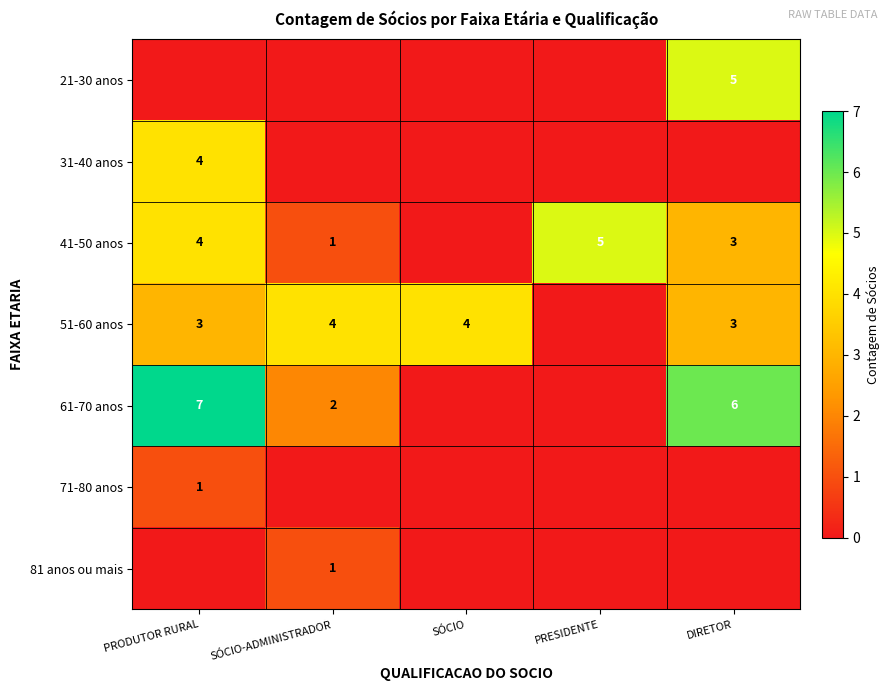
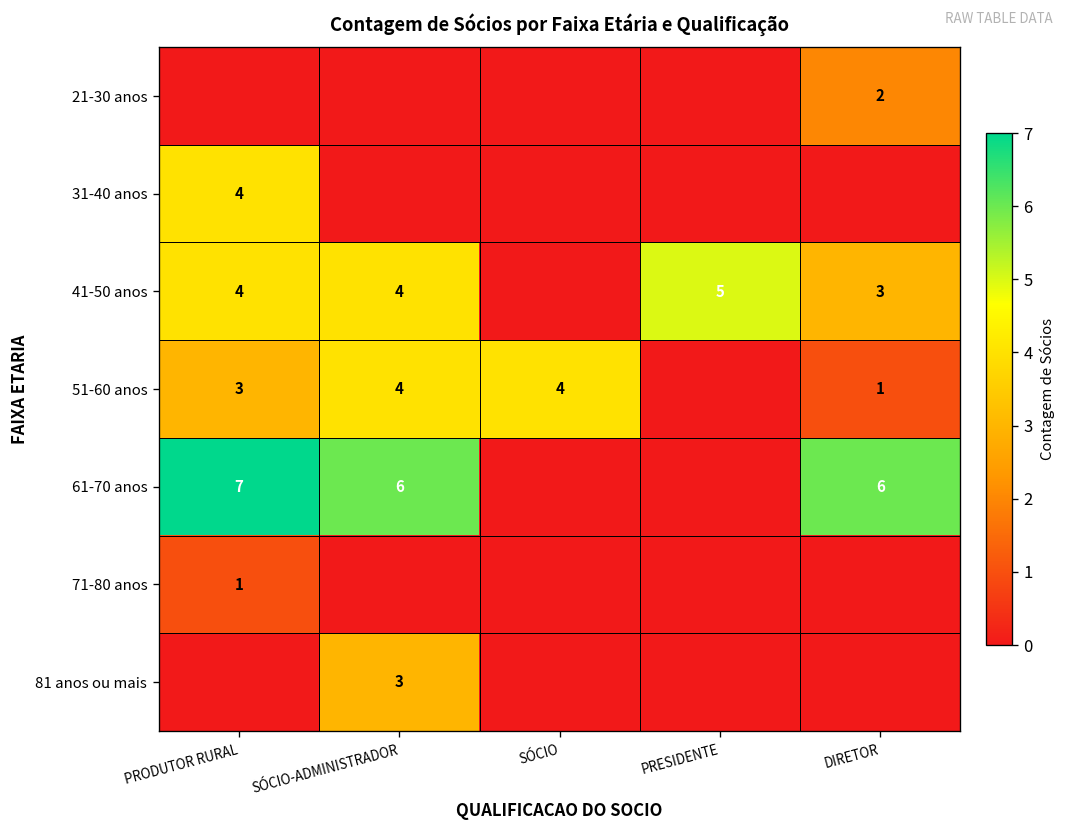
21-30 anos, DIRETOR: 5 -> 2
41-50 anos, SÓCIO-ADMINISTRADOR: 1 -> 4
51-60 anos, DIRETOR: 3 -> 1
61-70 anos, SÓCIO-ADMINISTRADOR: 2 -> 6
81 anos ou mais, SÓCIO-ADMINISTRADOR: 1 -> 3
